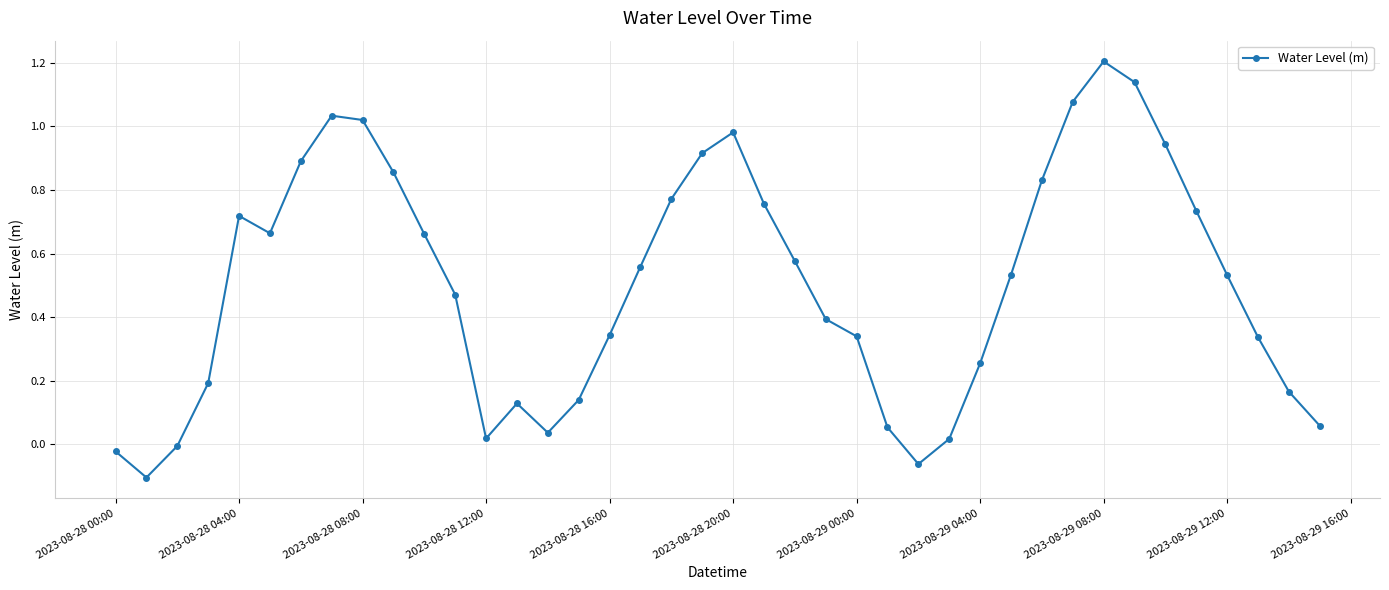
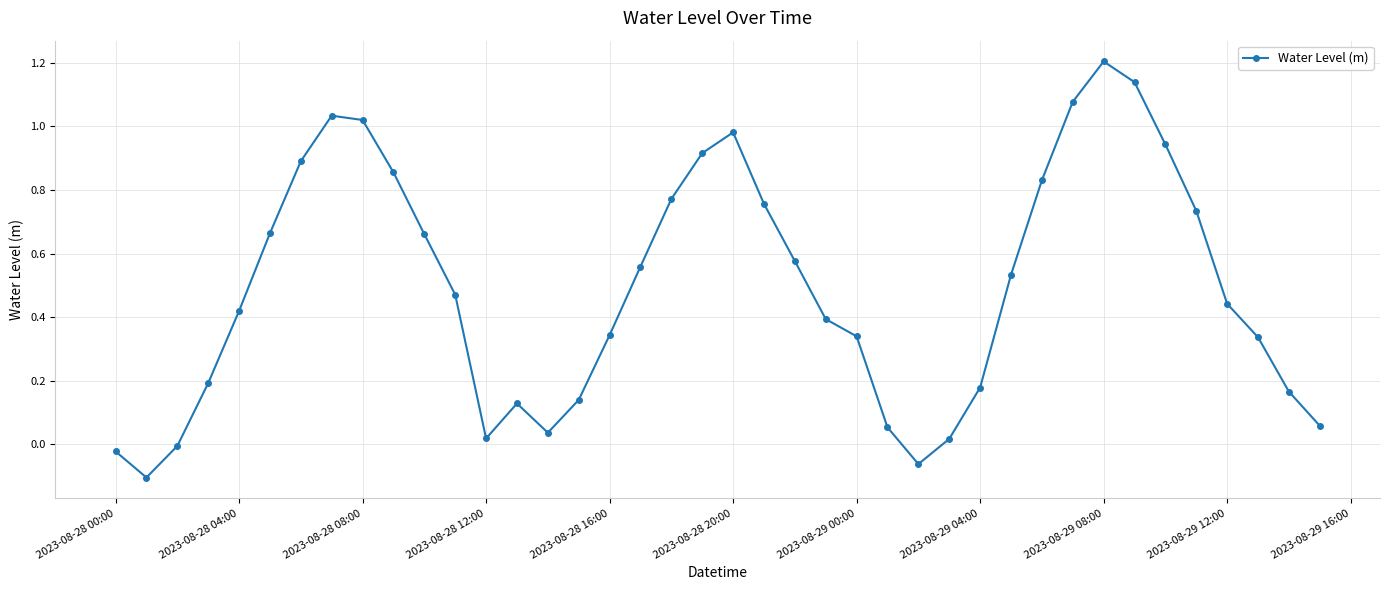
2023-08-28 04:00: 0.72 -> 0.42
2023-08-29 04:00: 0.25 -> 0.18
2023-08-29 12:00: 0.53 -> 0.44
